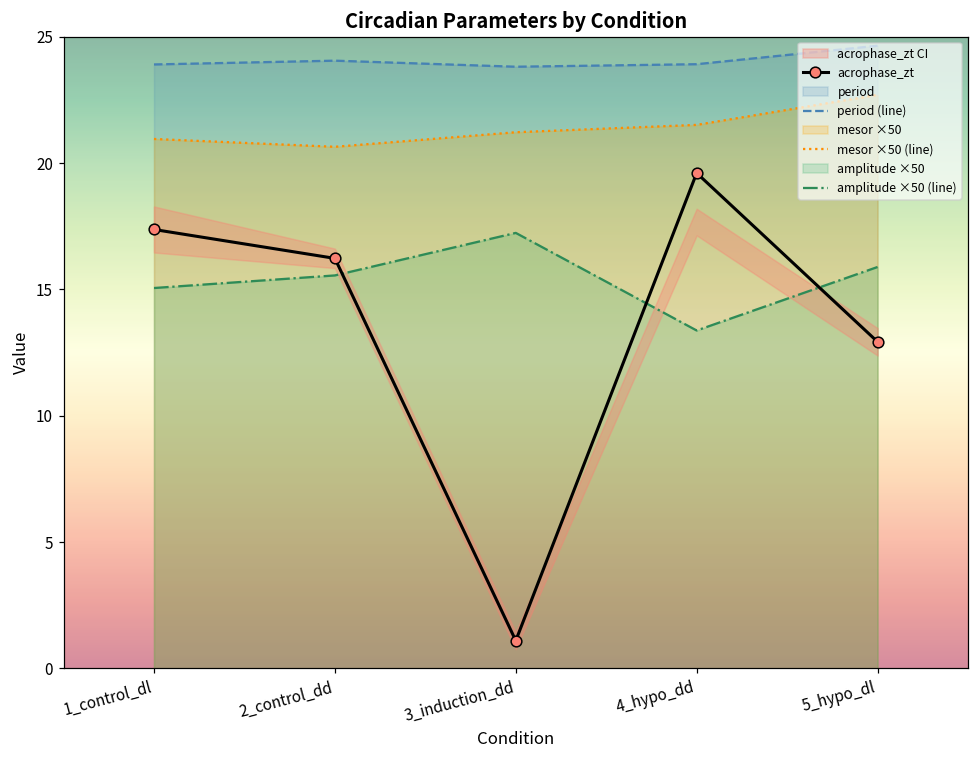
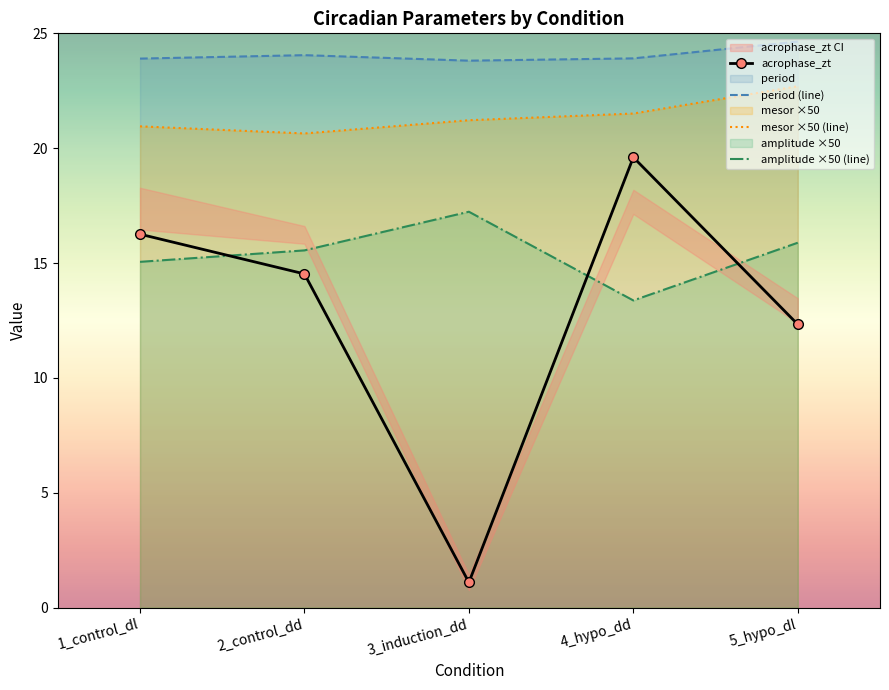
acrophase_zt, 1_control_dl: 17.4 -> 16.3
acrophase_zt, 2_control_dd: 16.2 -> 14.5
acrophase_zt, 5_hypo_dl: 12.9 -> 12.3
